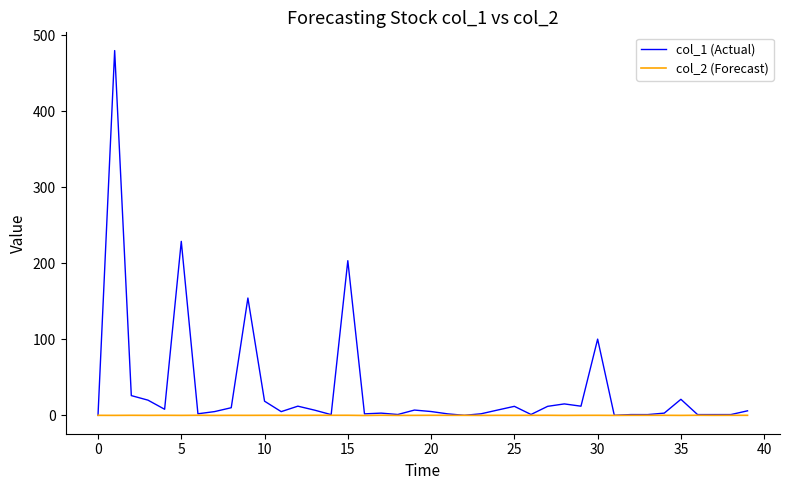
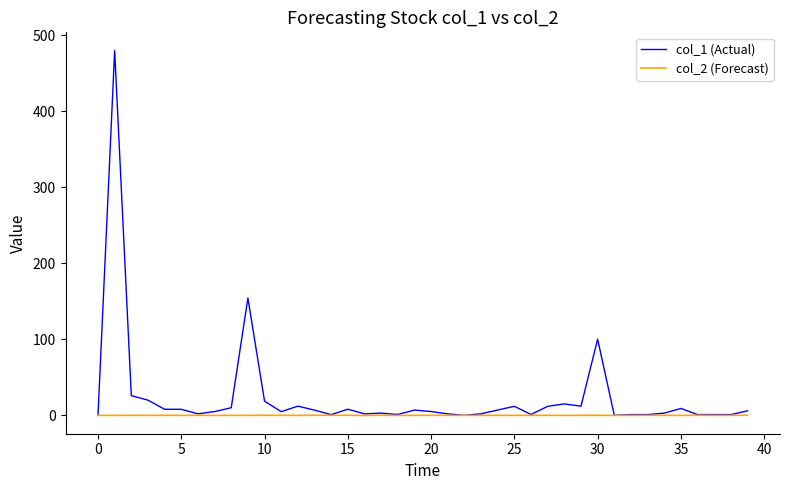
col_1 (Actual), 5: 230 -> 10
col_1 (Actual), 15: 200 -> 10
col_1 (Actual), 35: 20 -> 10
